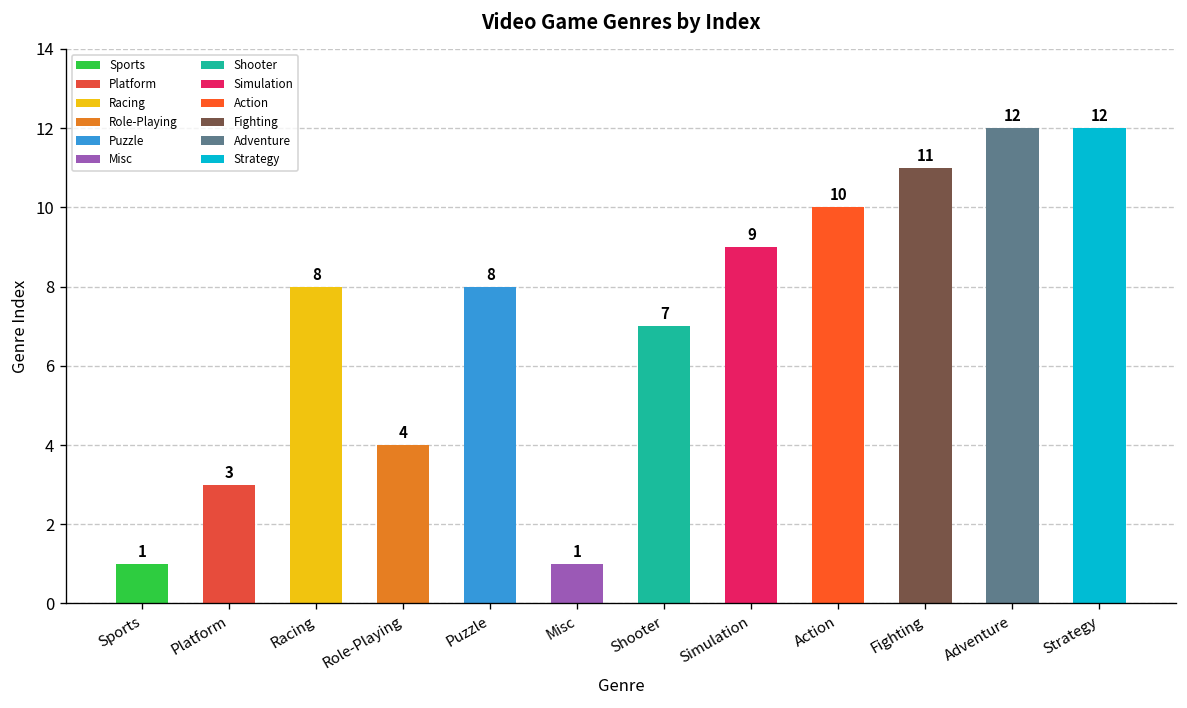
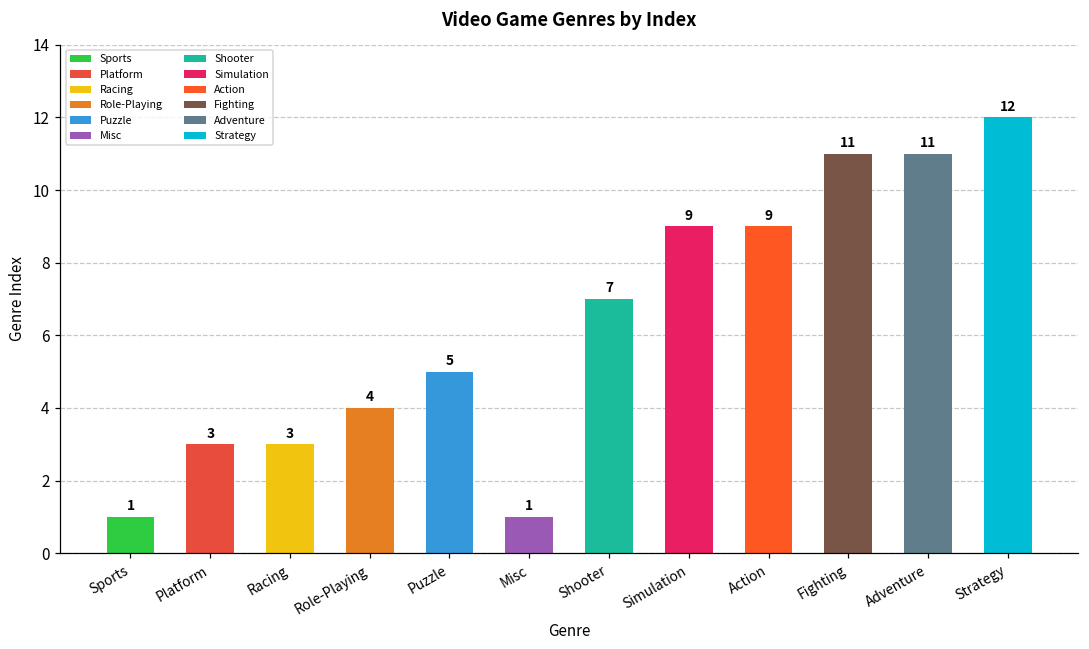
Racing: 8 -> 3
Puzzle: 8 -> 5
Action: 10 -> 9
Adventure: 12 -> 11
